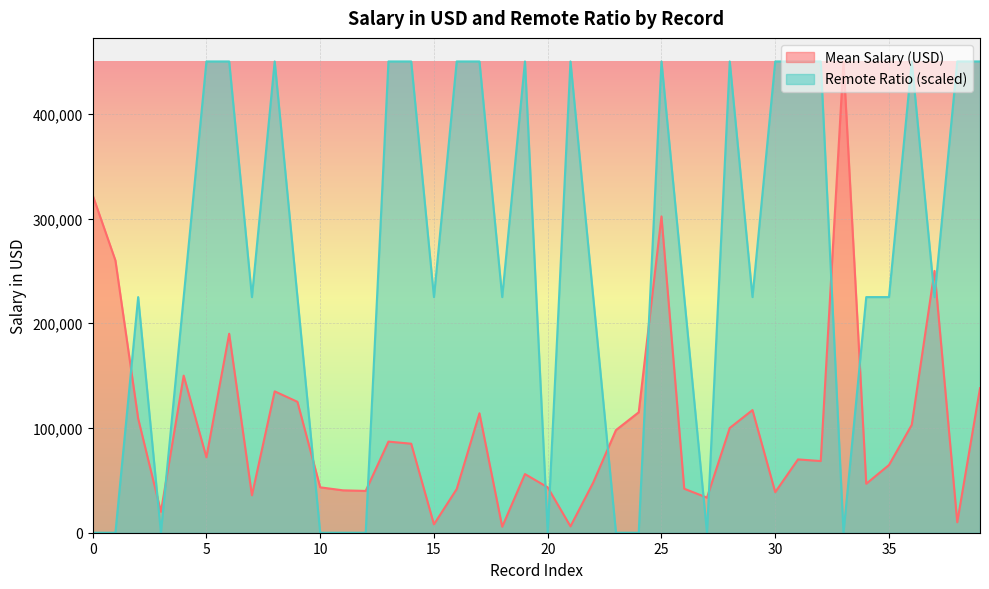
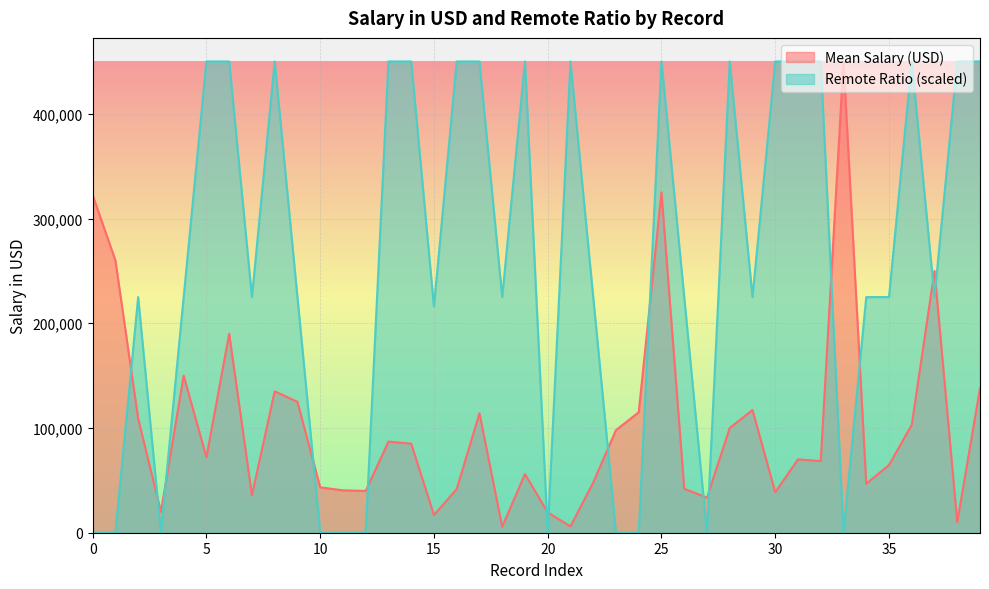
Mean Salary (USD), 15: 8,000 -> 17,000
Remote Ratio (scaled), 15: 225,000 -> 216,000
Mean Salary (USD), 20: 43,000 -> 19,000
Mean Salary (USD), 25: 302,000 -> 325,000
